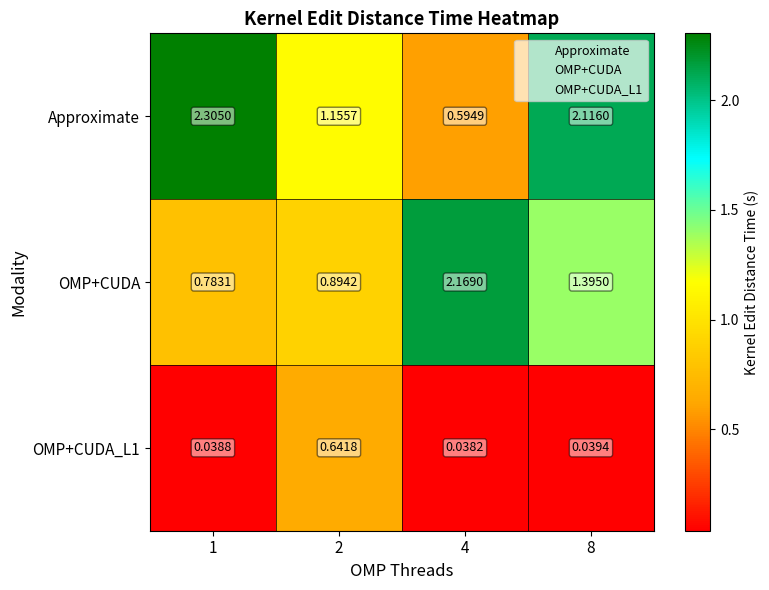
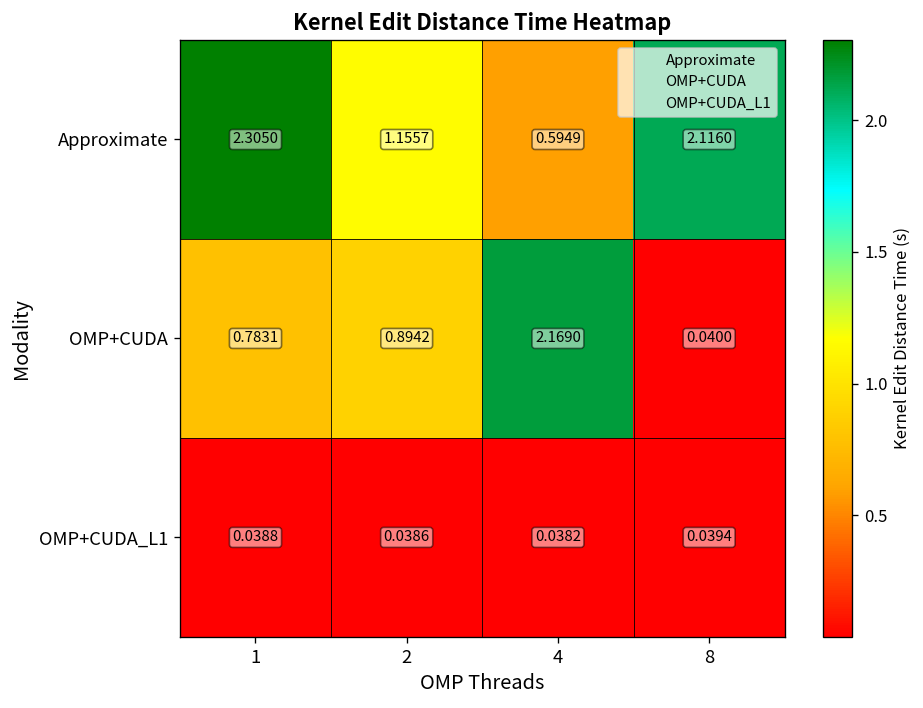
OMP+CUDA, 8: 1.3950 -> 0.0400
OMP+CUDA_L1, 2: 0.6418 -> 0.0386
